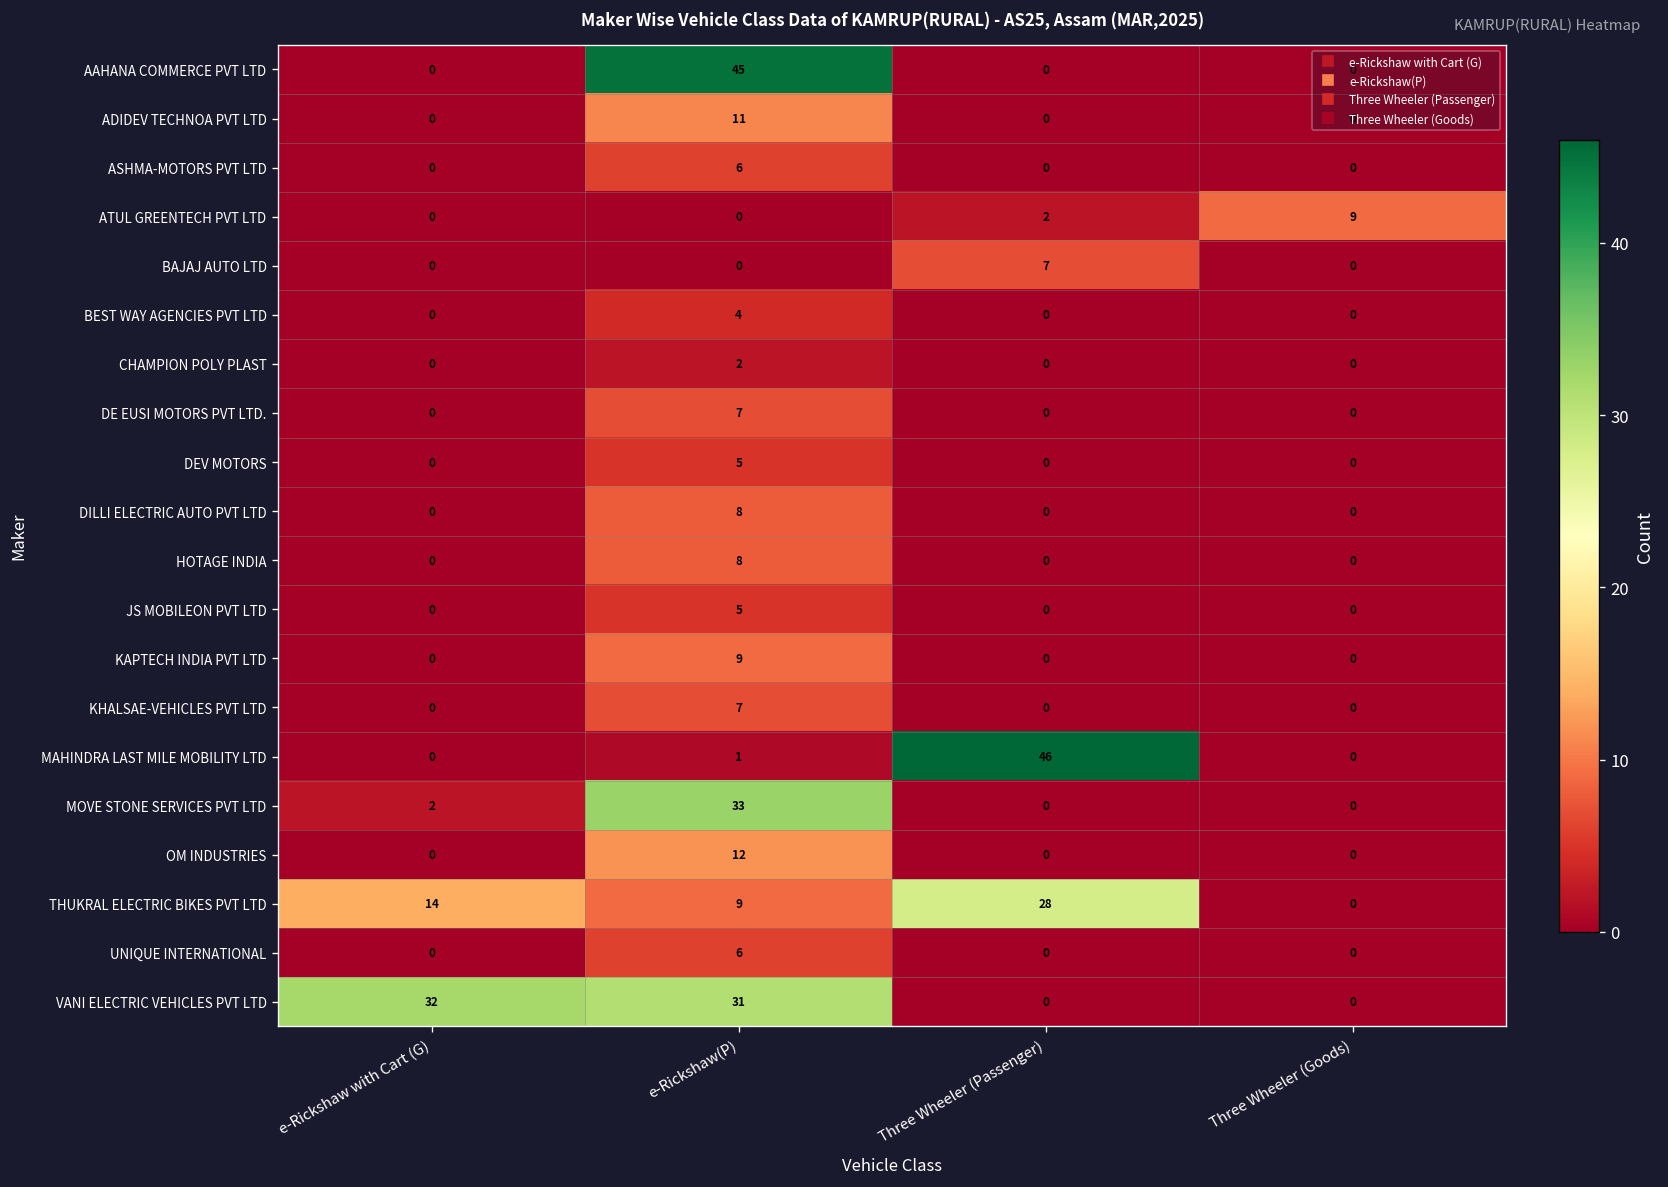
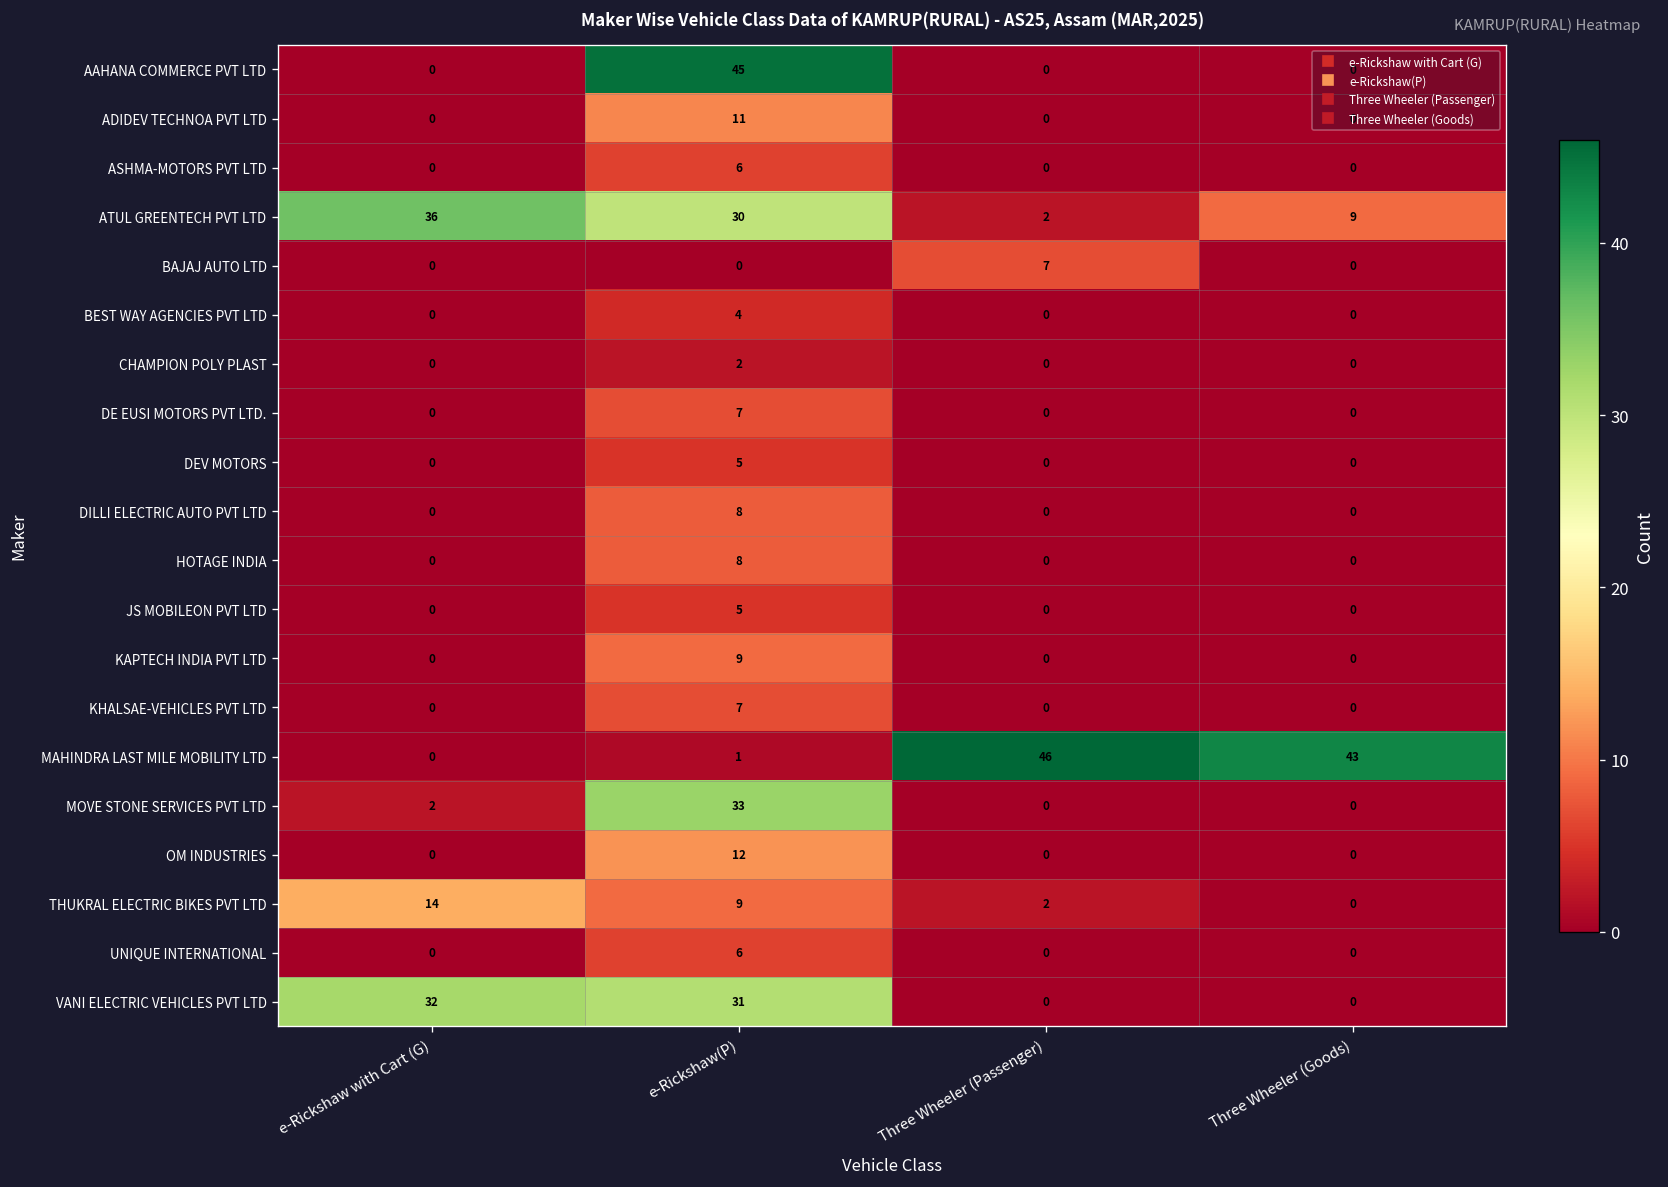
ATUL GREENTECH PVT LTD, e-Rickshaw with Cart (G): 0 -> 36
ATUL GREENTECH PVT LTD, e-Rickshaw(P): 0 -> 30
MAHINDRA LAST MILE MOBILITY LTD, Three Wheeler (Goods): 0 -> 43
THUKRAL ELECTRIC BIKES PVT LTD, Three Wheeler (Passenger): 28 -> 2
